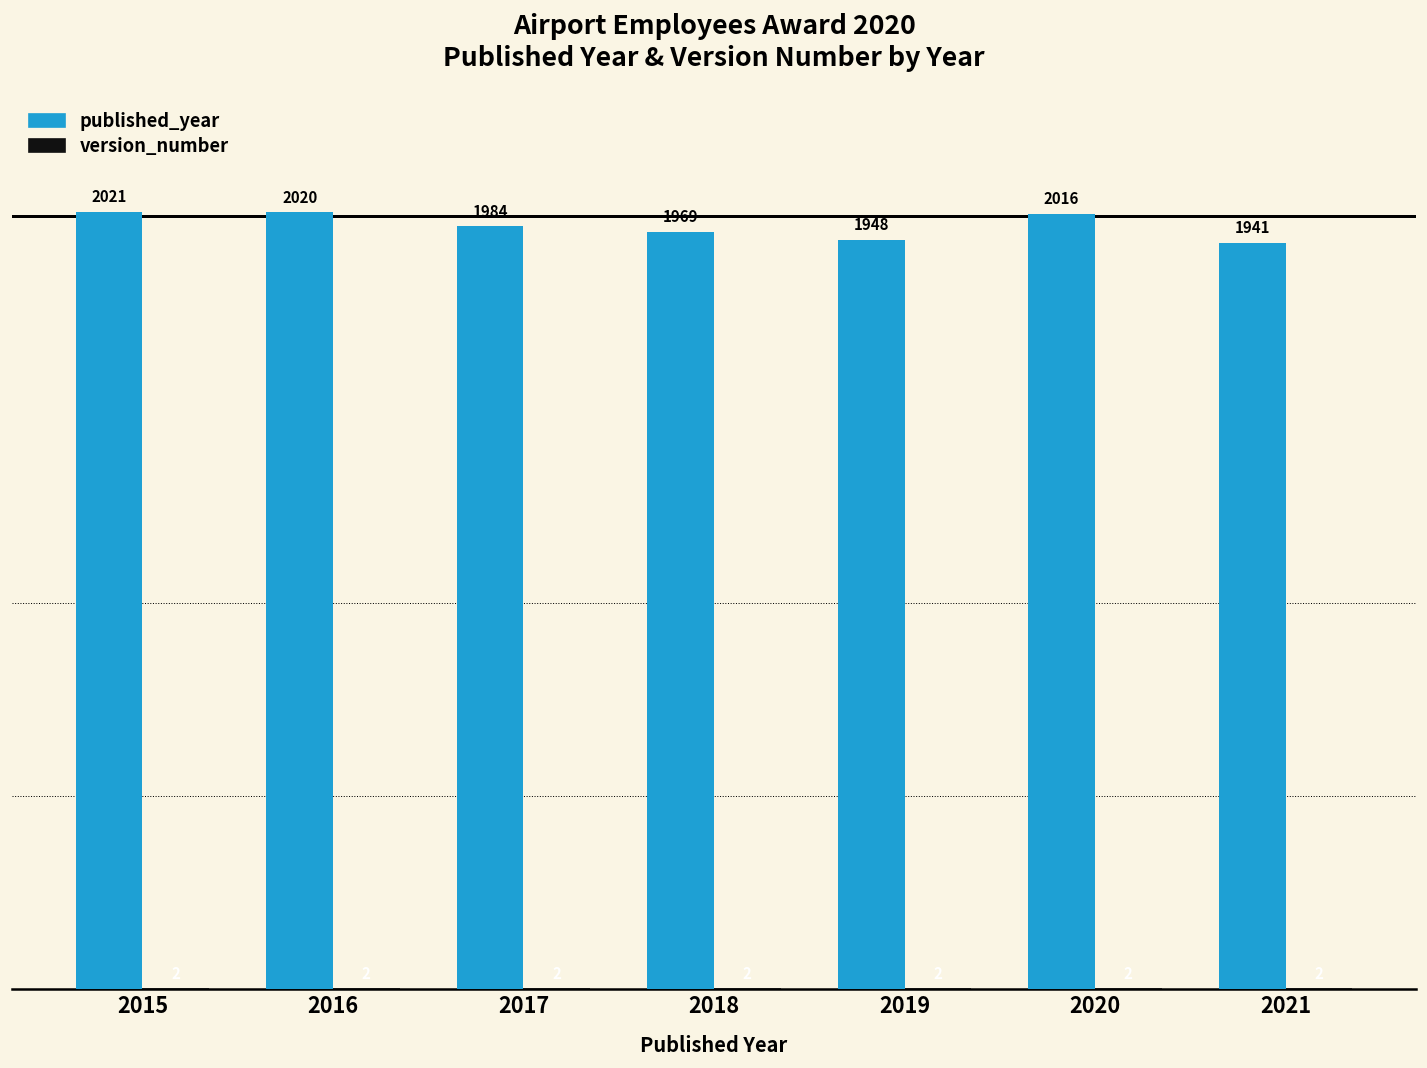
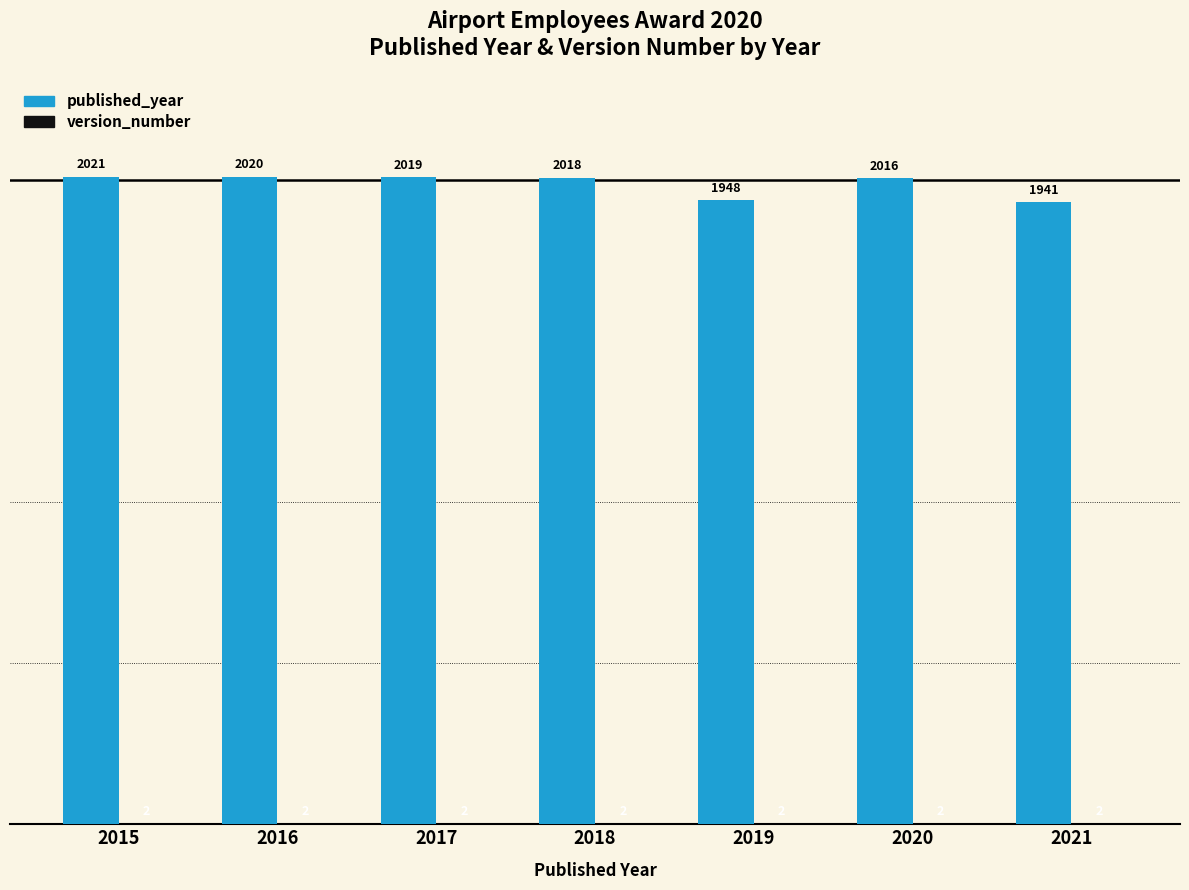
published_year, 2017: 1984 -> 2019
published_year, 2018: 1969 -> 2018
